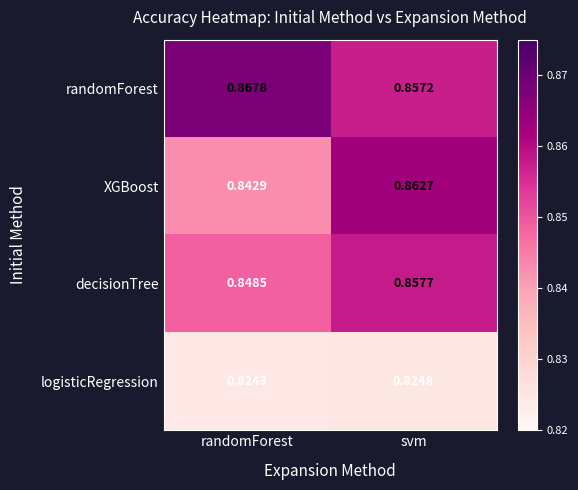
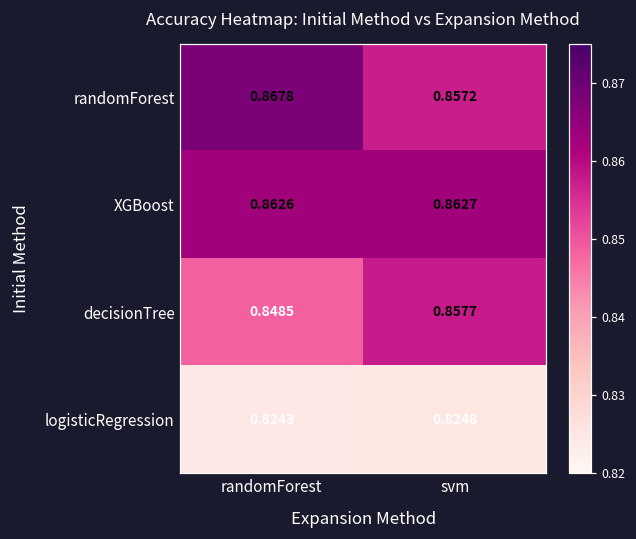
XGBoost, randomForest: 0.8429 -> 0.8626
